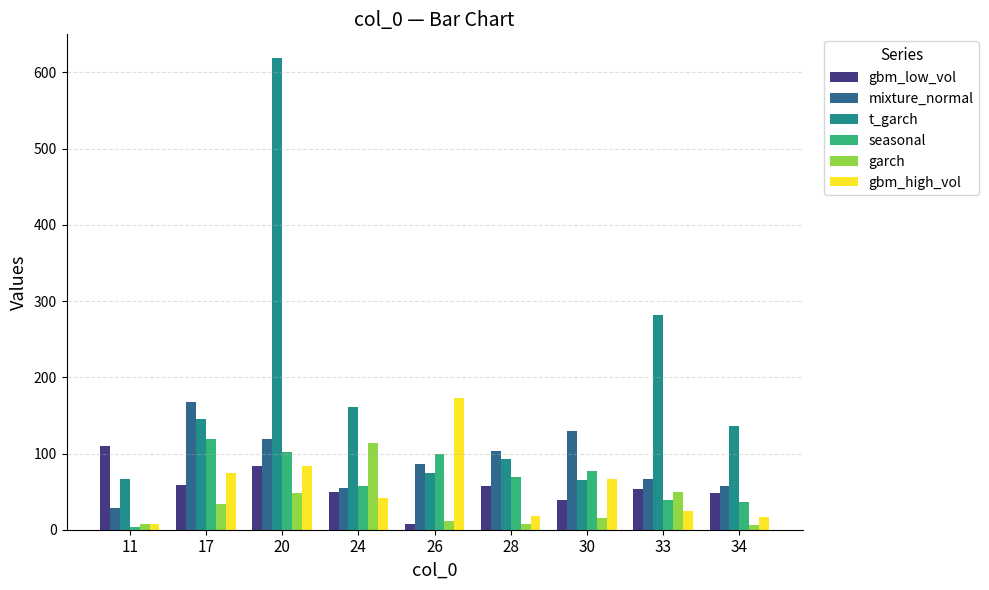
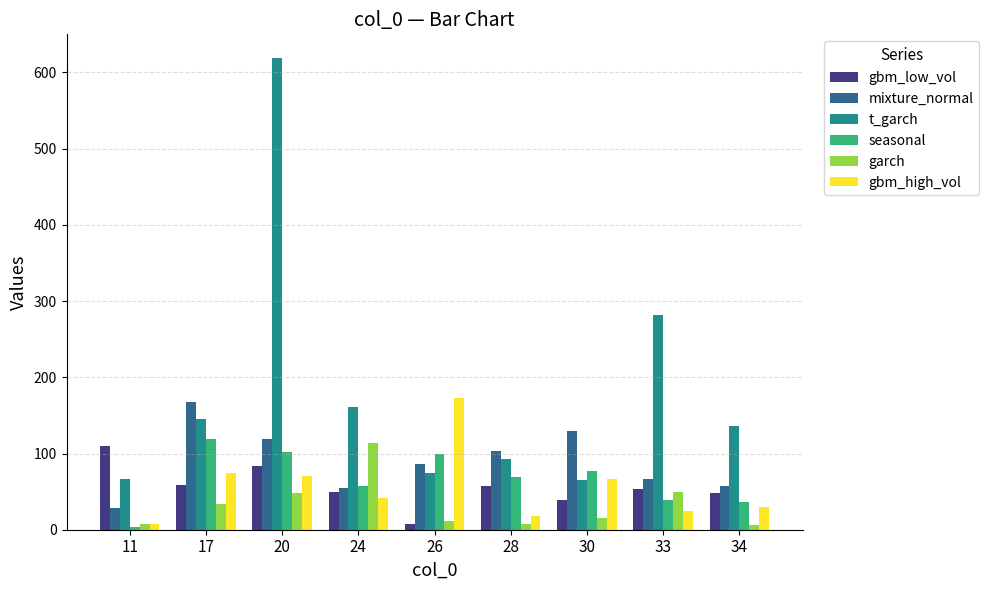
gbm_high_vol, 20: 80 -> 70
gbm_high_vol, 34: 20 -> 30
